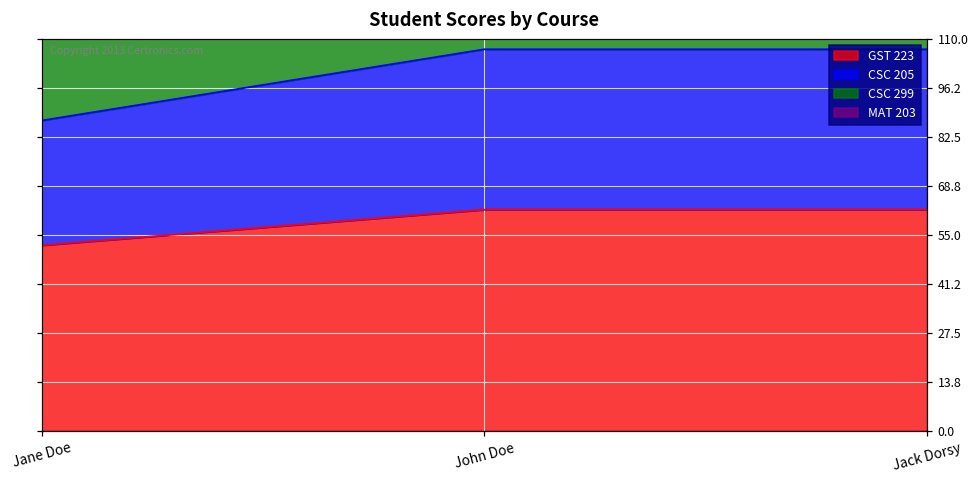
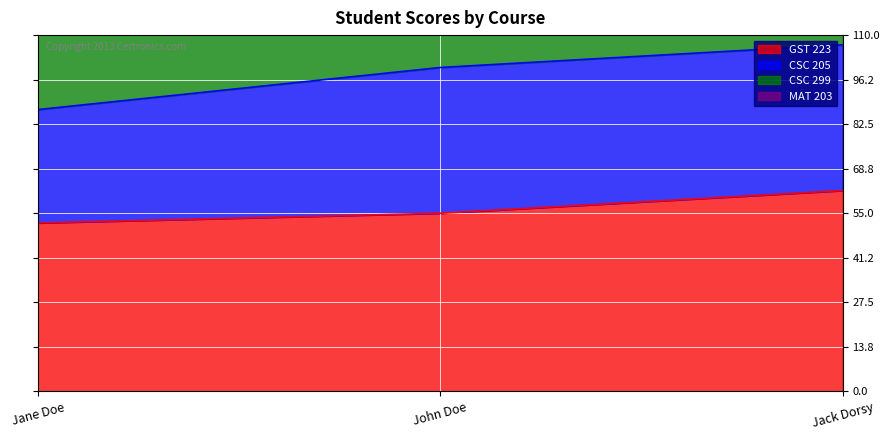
GST 223, John Doe: 62 -> 55
